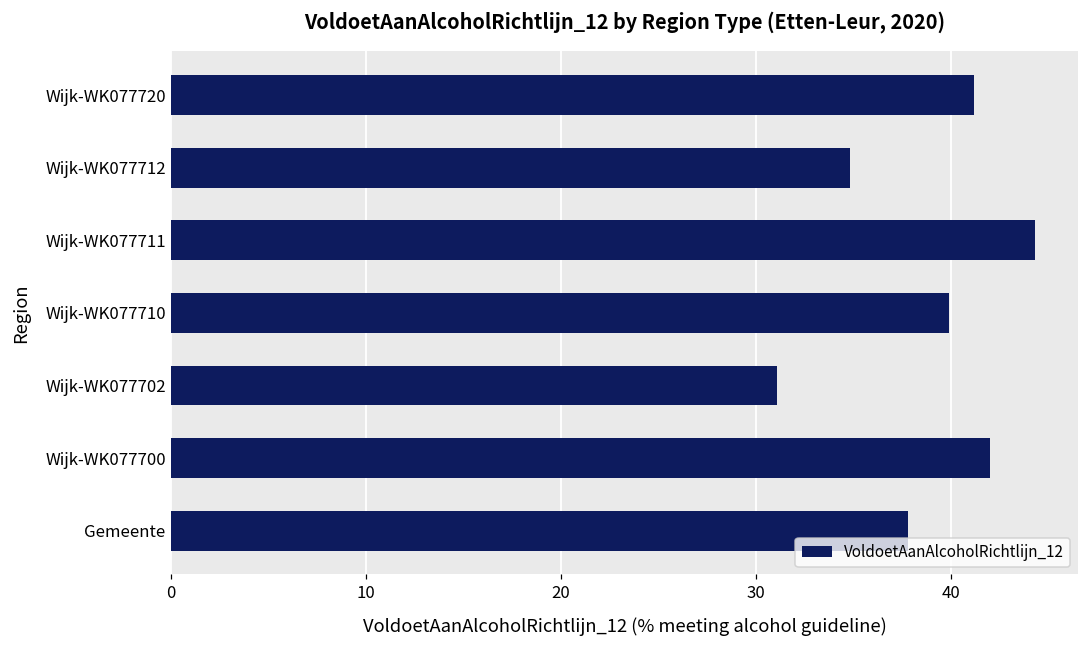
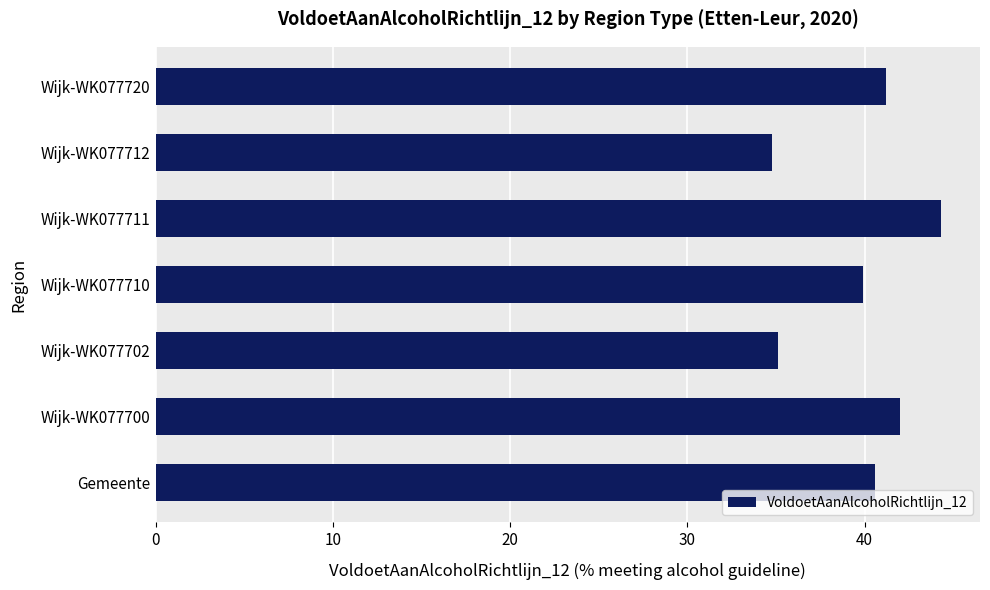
Wijk-WK077702: 31.1 -> 35.1
Gemeente: 37.8 -> 40.6
